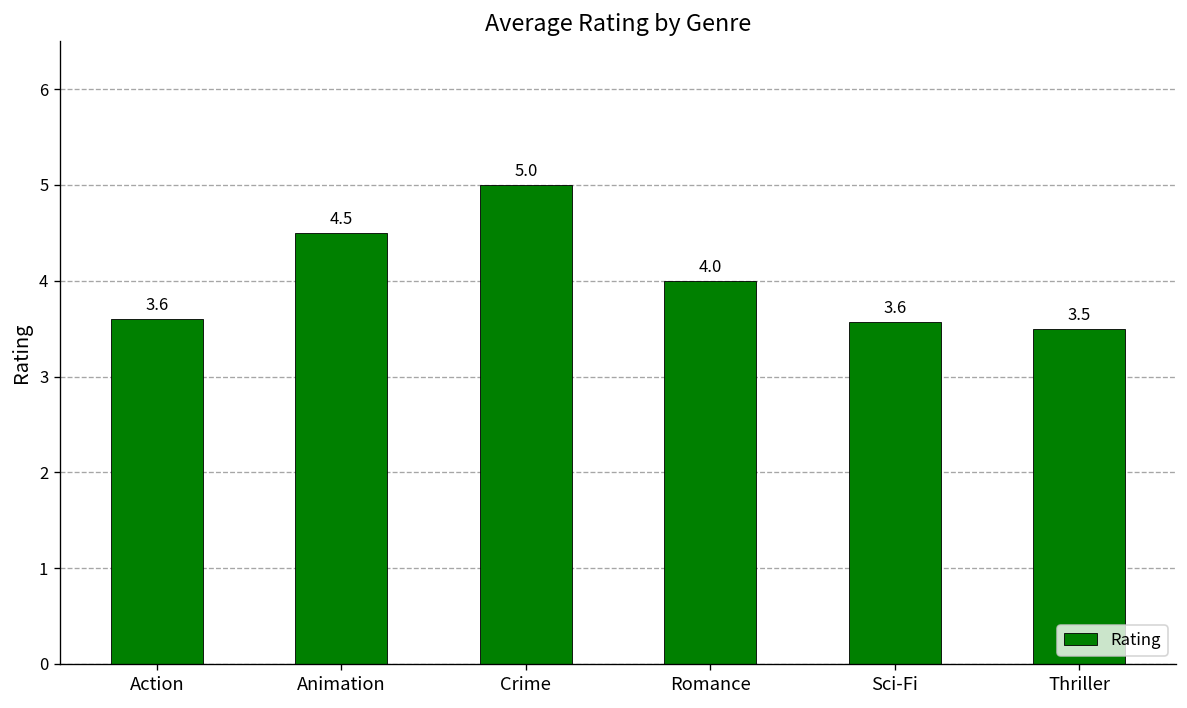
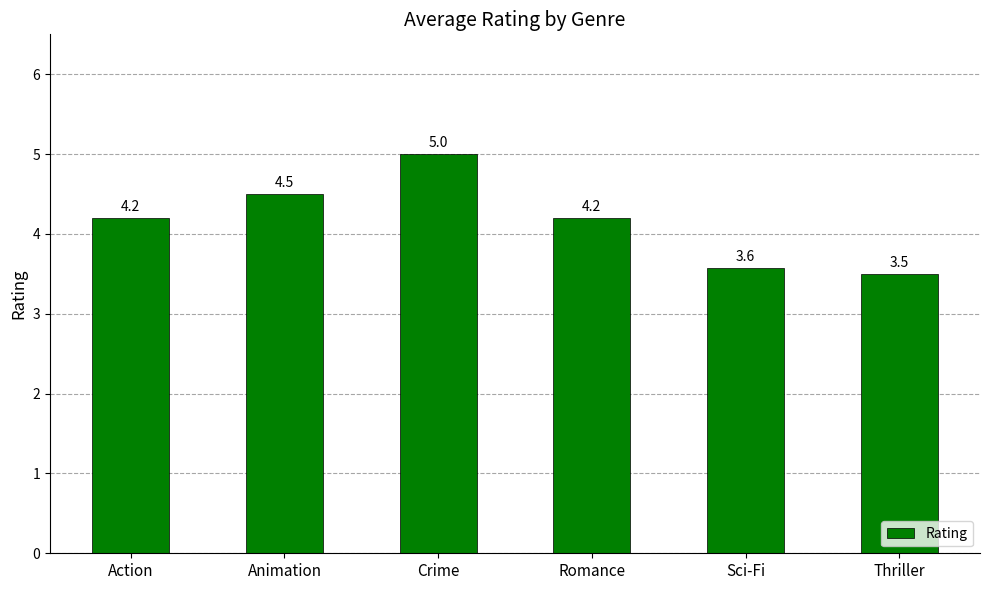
Action: 3.6 -> 4.2
Romance: 4.0 -> 4.2
